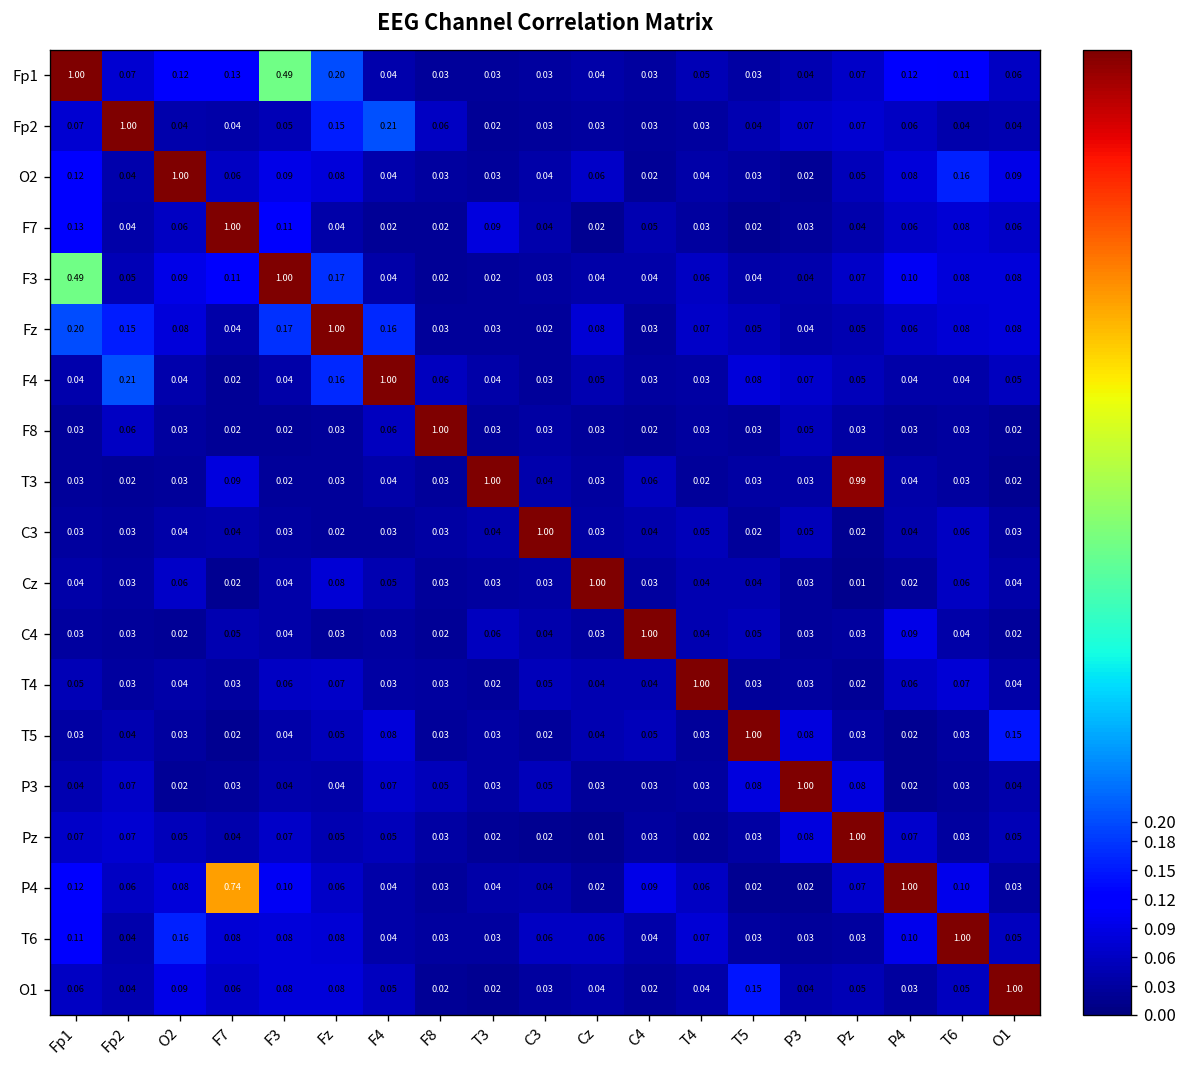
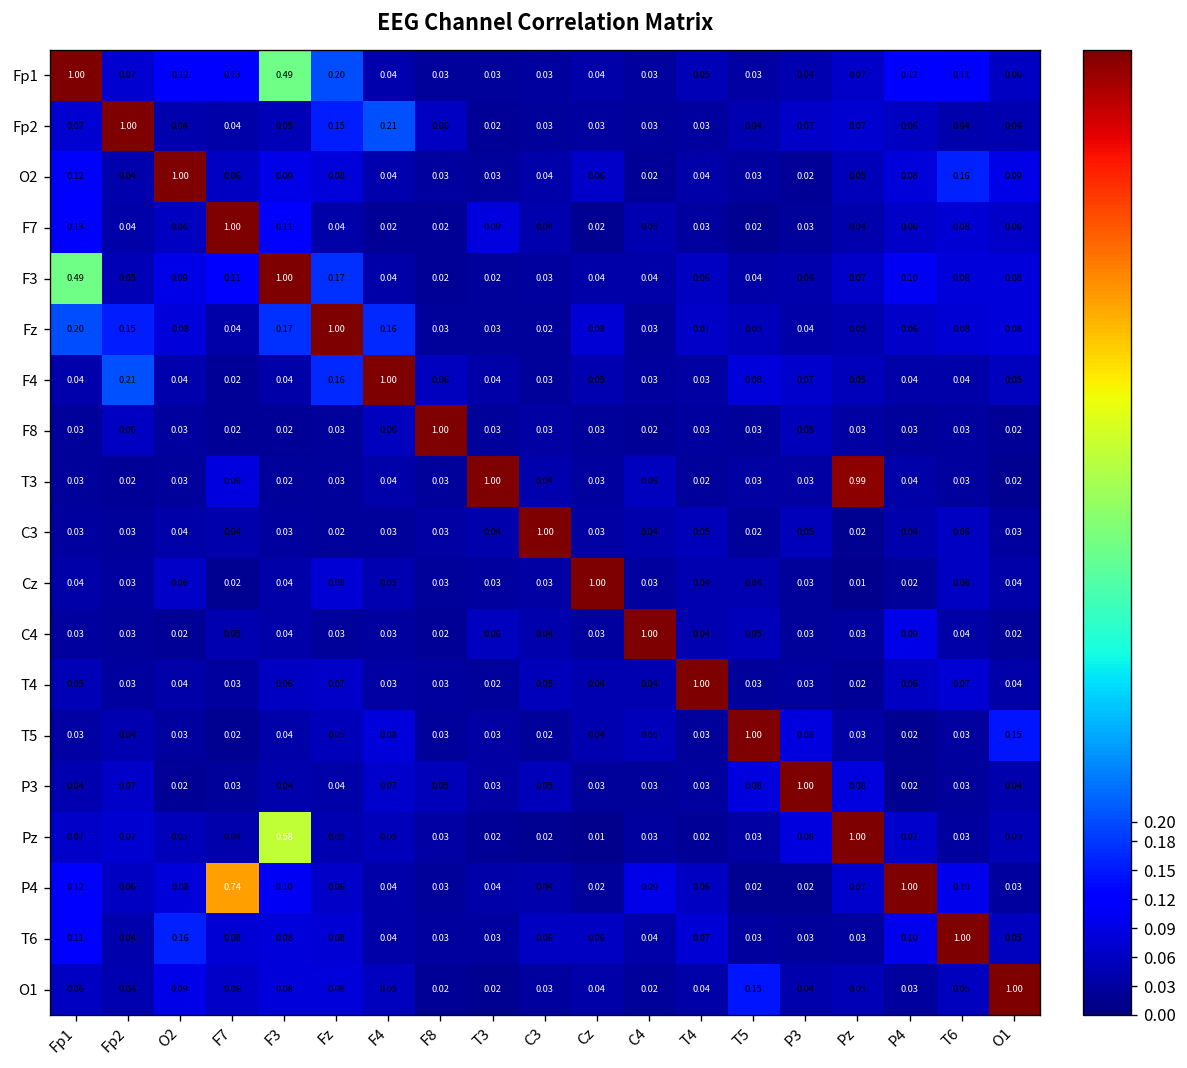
Pz, F3: 0.07 -> 0.58
